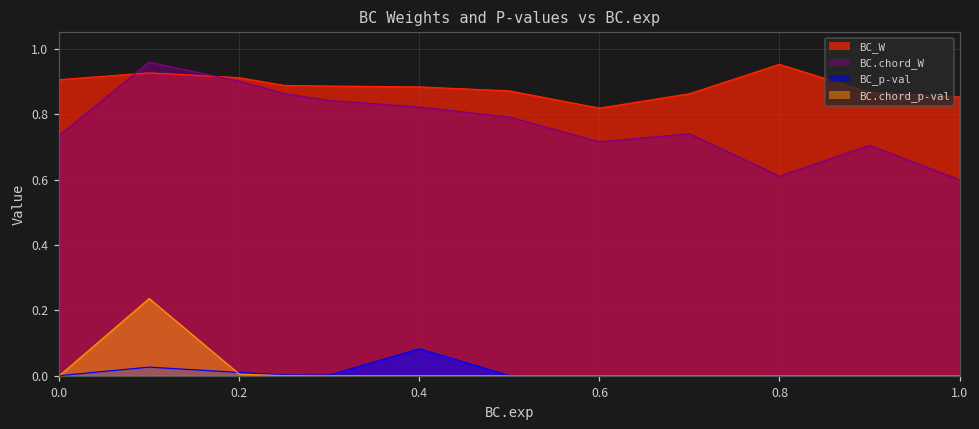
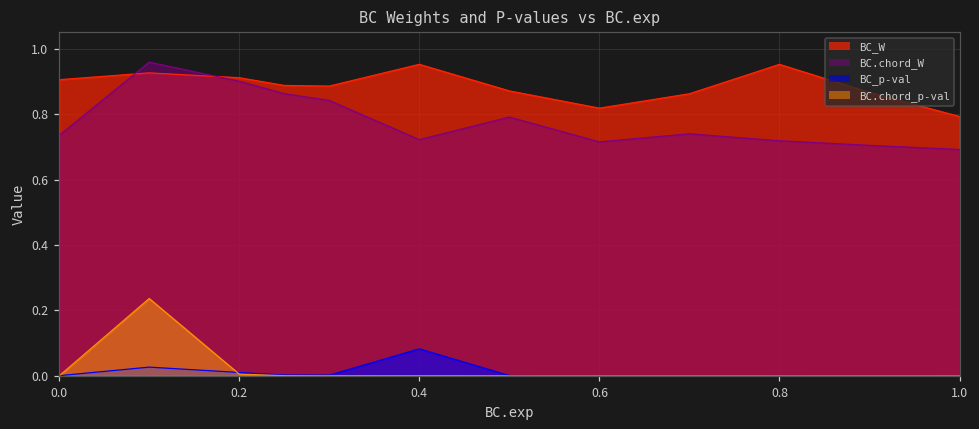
BC_W, 0.4: 0.88 -> 0.95
BC.chord_W, 0.4: 0.82 -> 0.72
BC.chord_W, 0.8: 0.61 -> 0.72
BC_W, 1.0: 0.85 -> 0.79
BC.chord_W, 1.0: 0.60 -> 0.69
